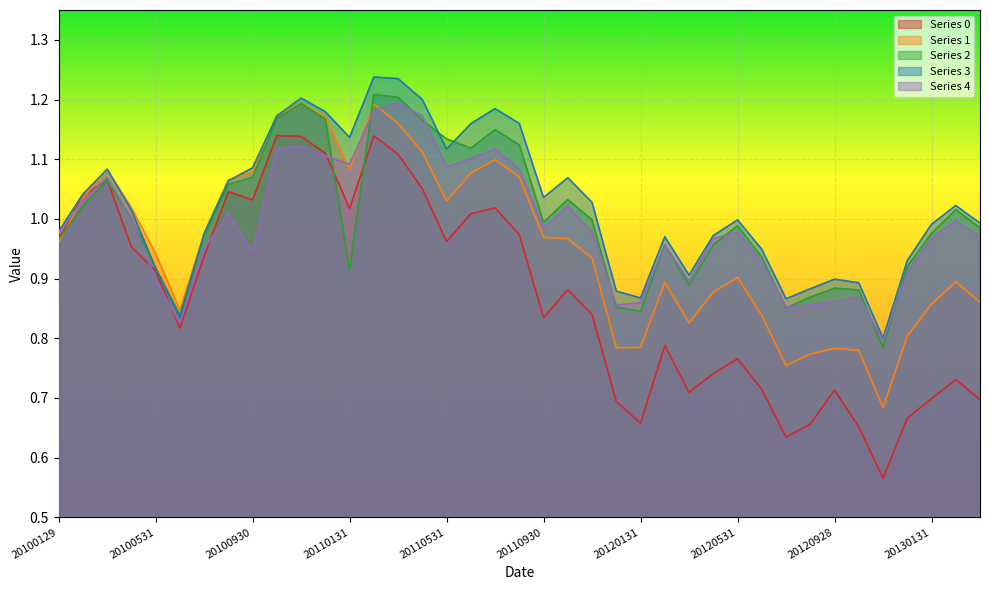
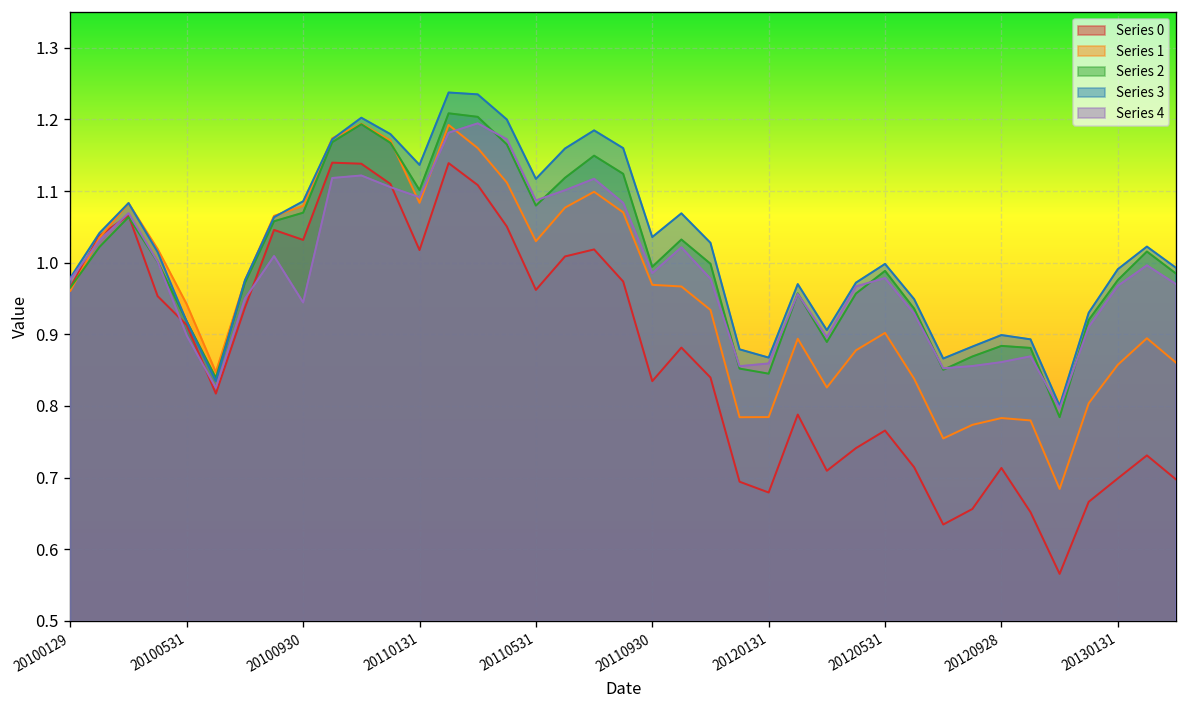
Series 2, 20110131: 0.91 -> 1.10
Series 2, 20110531: 1.13 -> 1.08
Series 0, 20120131: 0.66 -> 0.68
